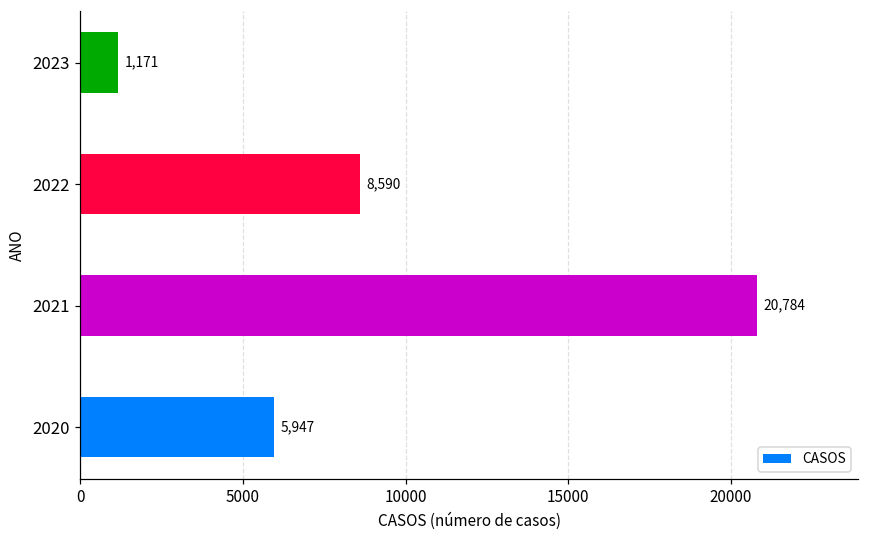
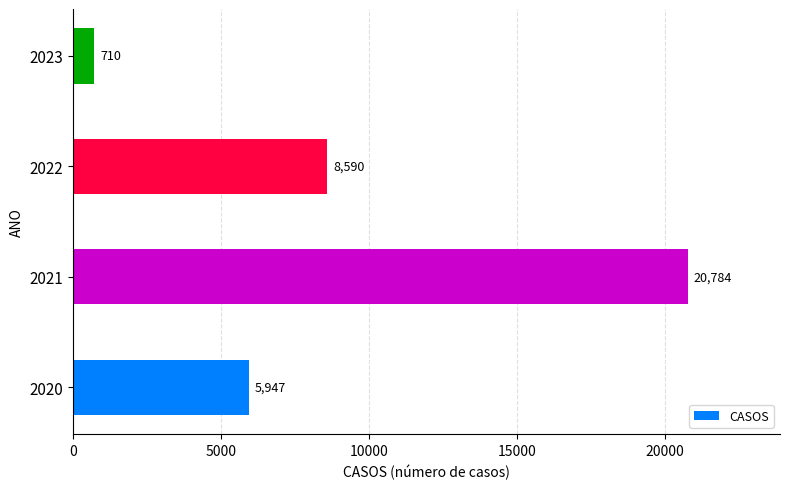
2023: 1,171 -> 710
